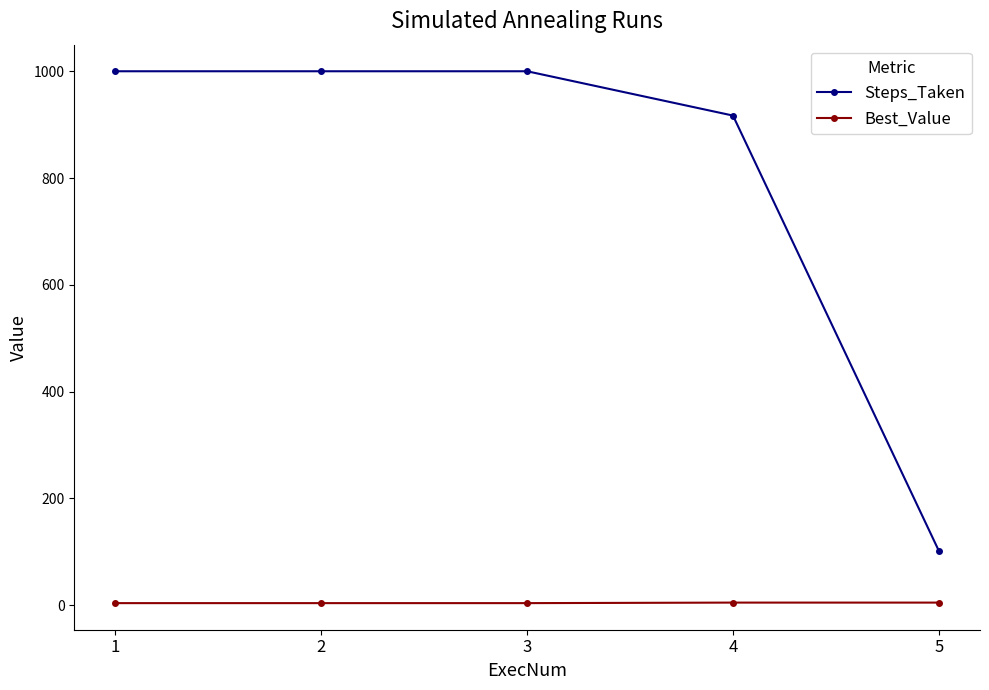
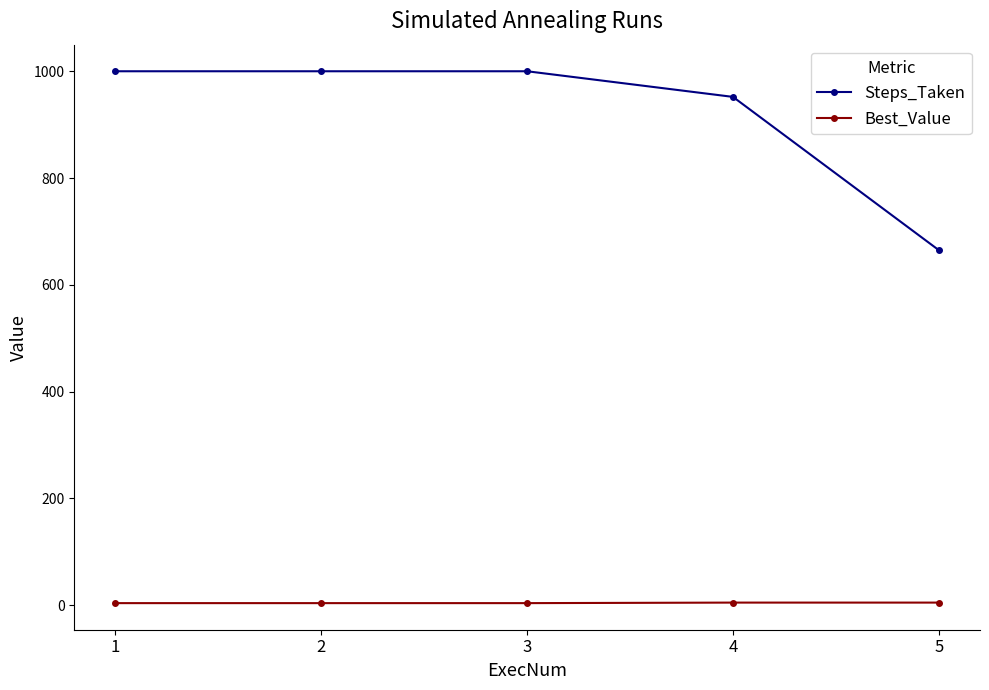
Steps_Taken, 4: 920 -> 950
Steps_Taken, 5: 100 -> 670
